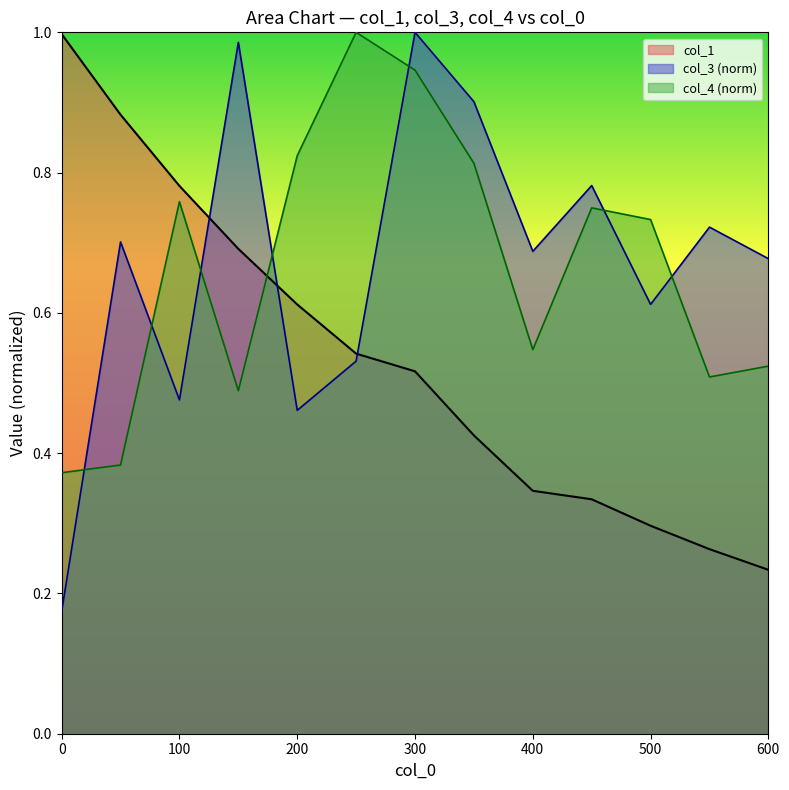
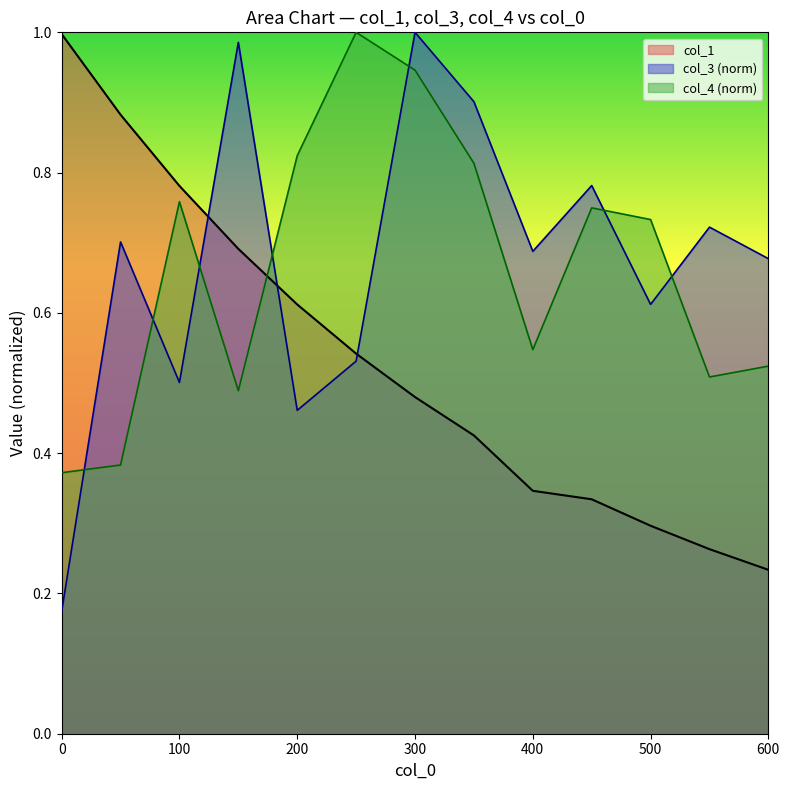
col_3 (norm), 100: 0.48 -> 0.50
col_1, 300: 0.52 -> 0.48
